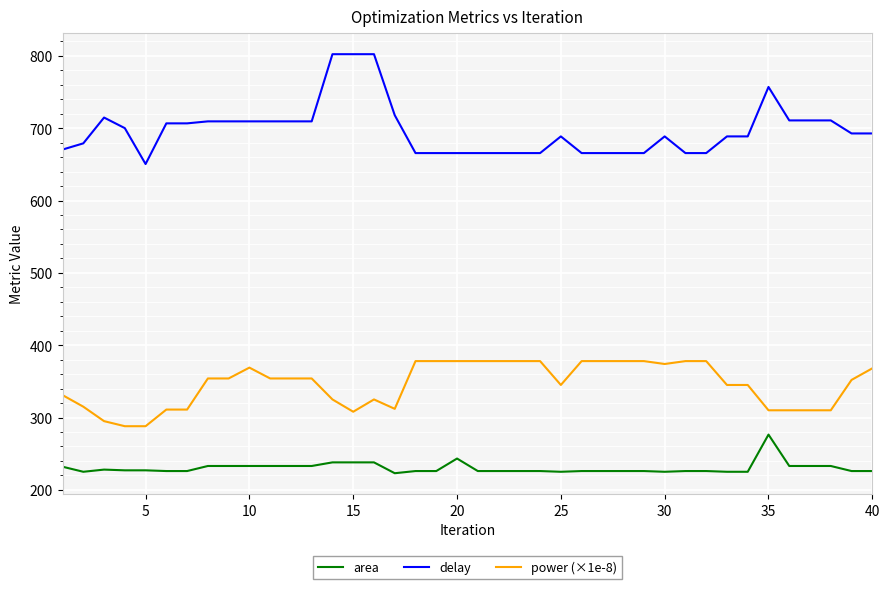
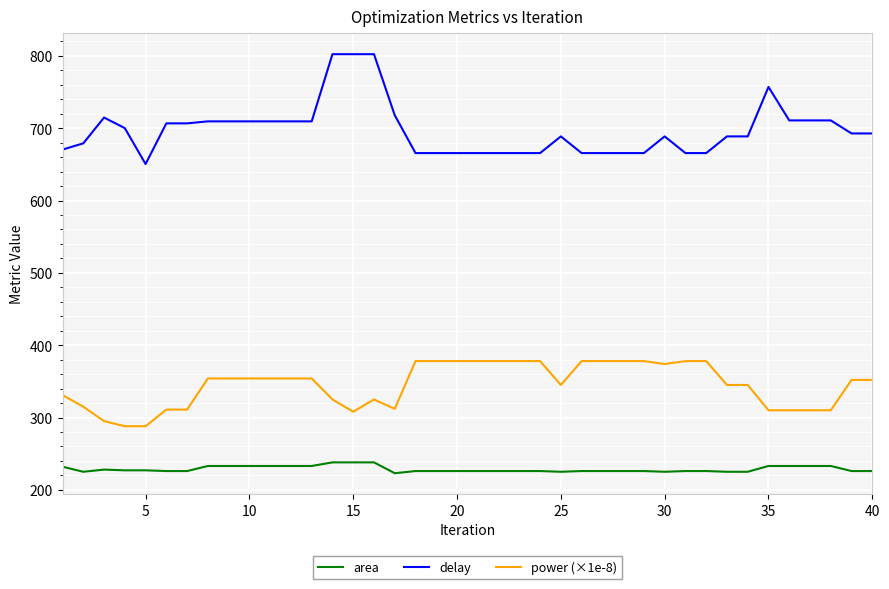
power (×1e-8), 10: 370 -> 350
area, 20: 240 -> 230
area, 35: 280 -> 230
power (×1e-8), 40: 370 -> 350
